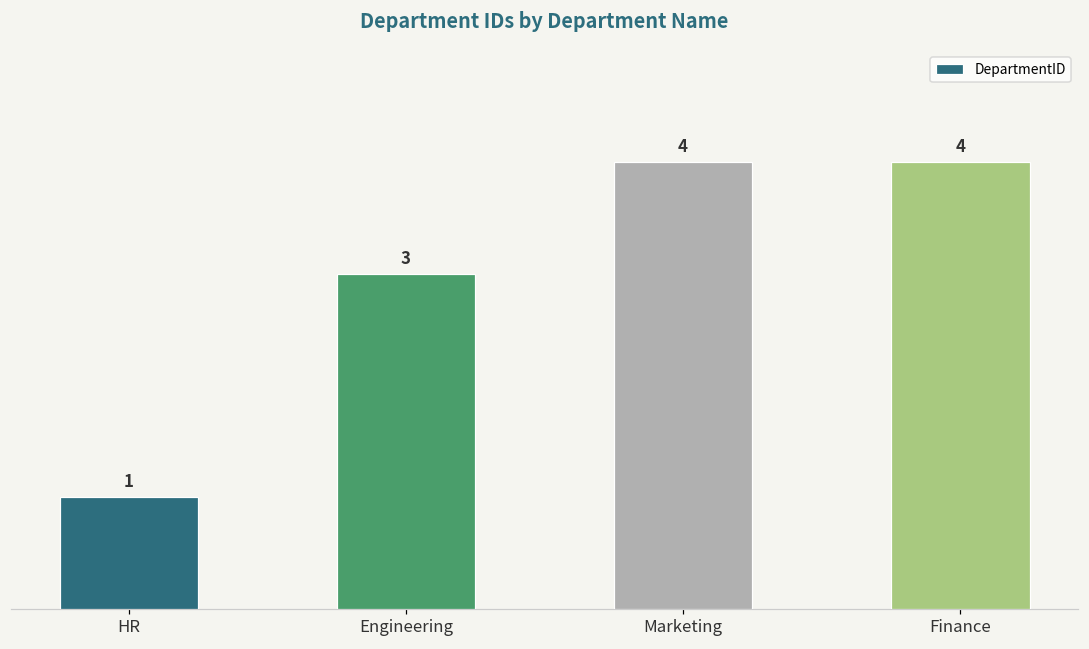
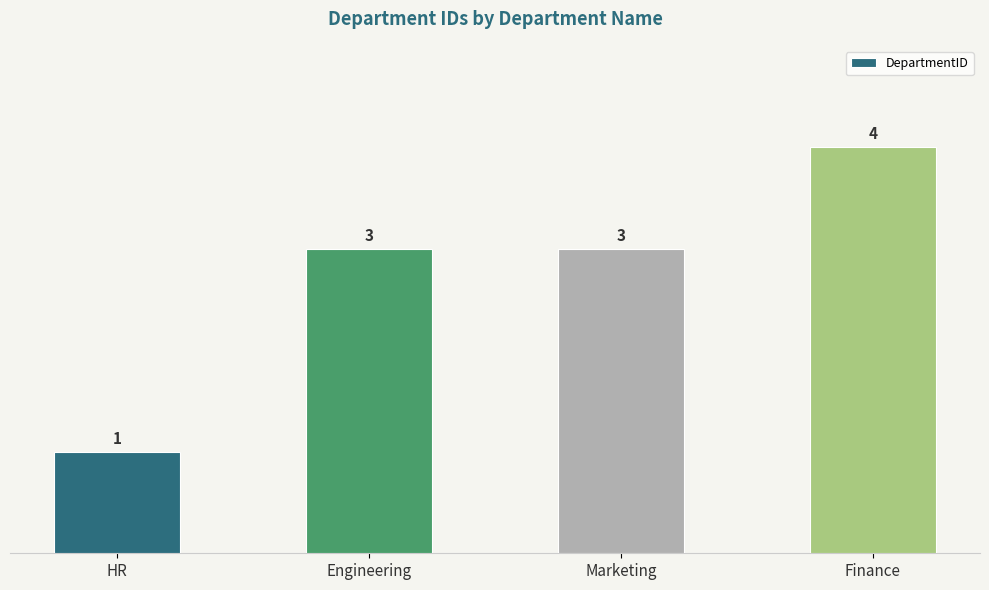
Marketing: 4 -> 3
